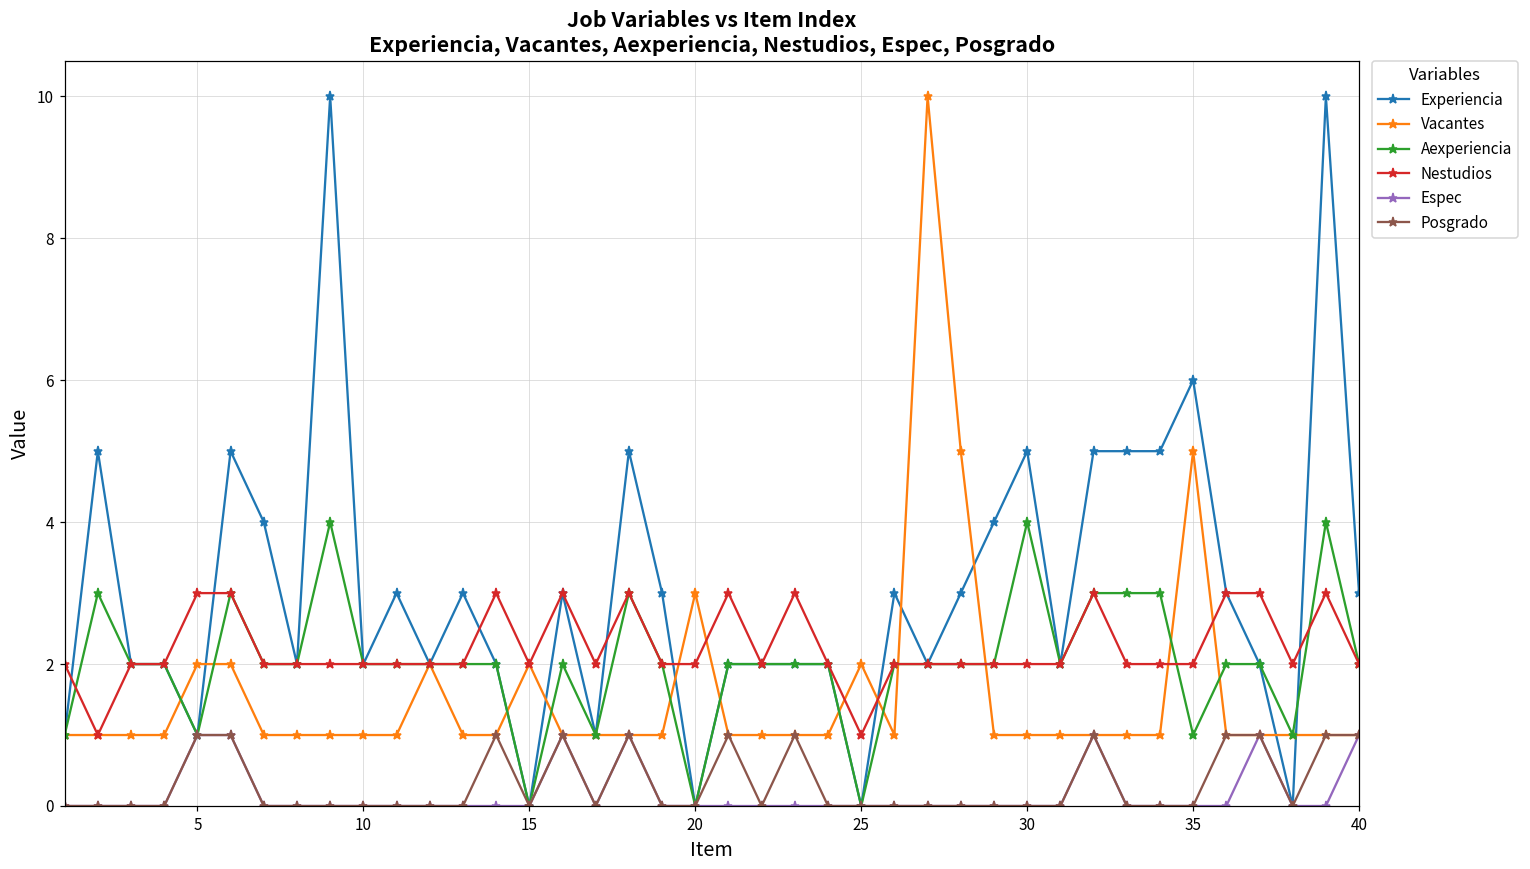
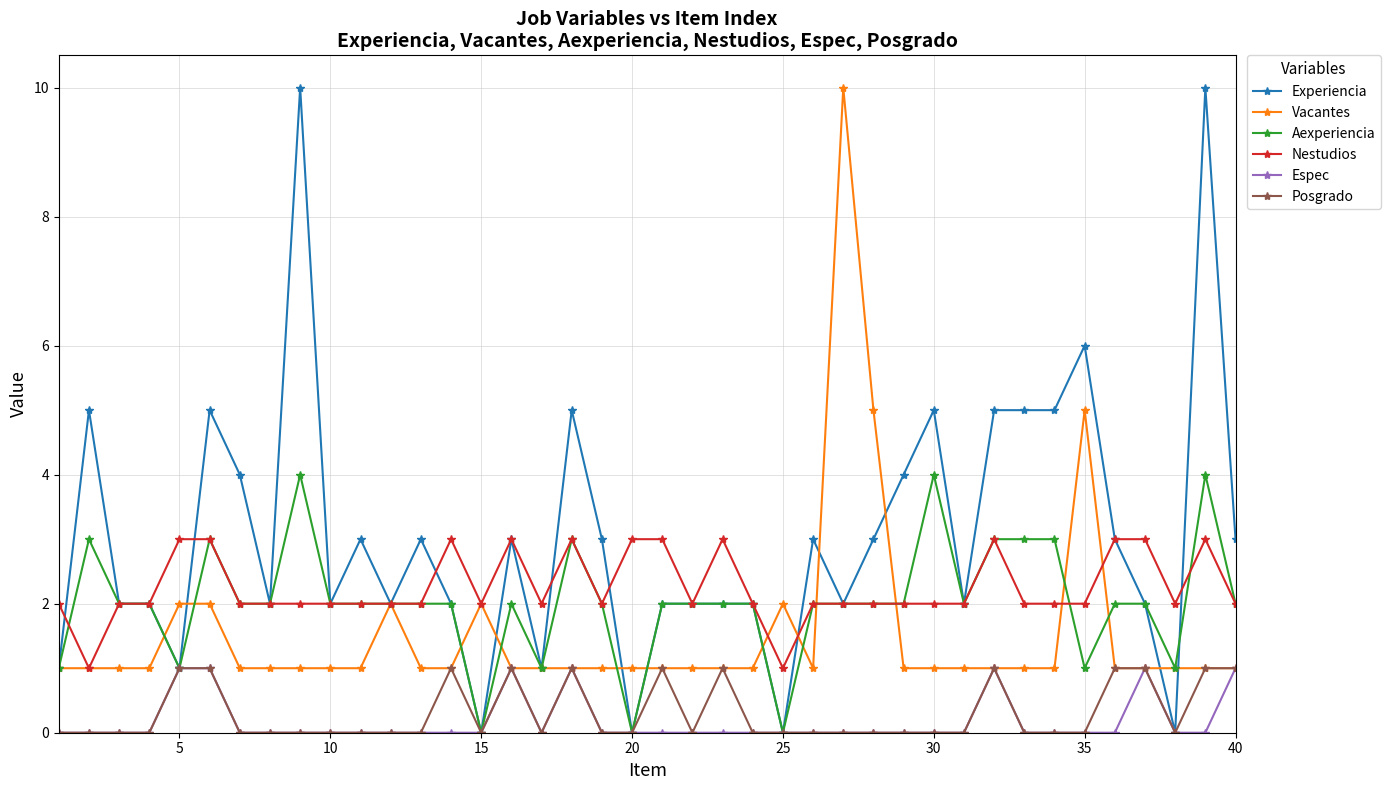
Vacantes, 20: 3 -> 1
Nestudios, 20: 2 -> 3
